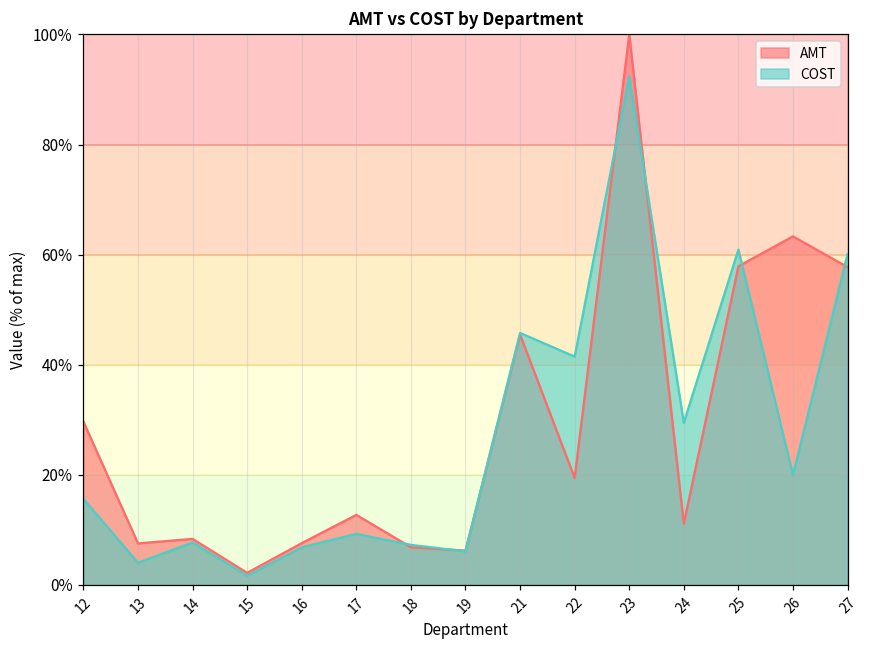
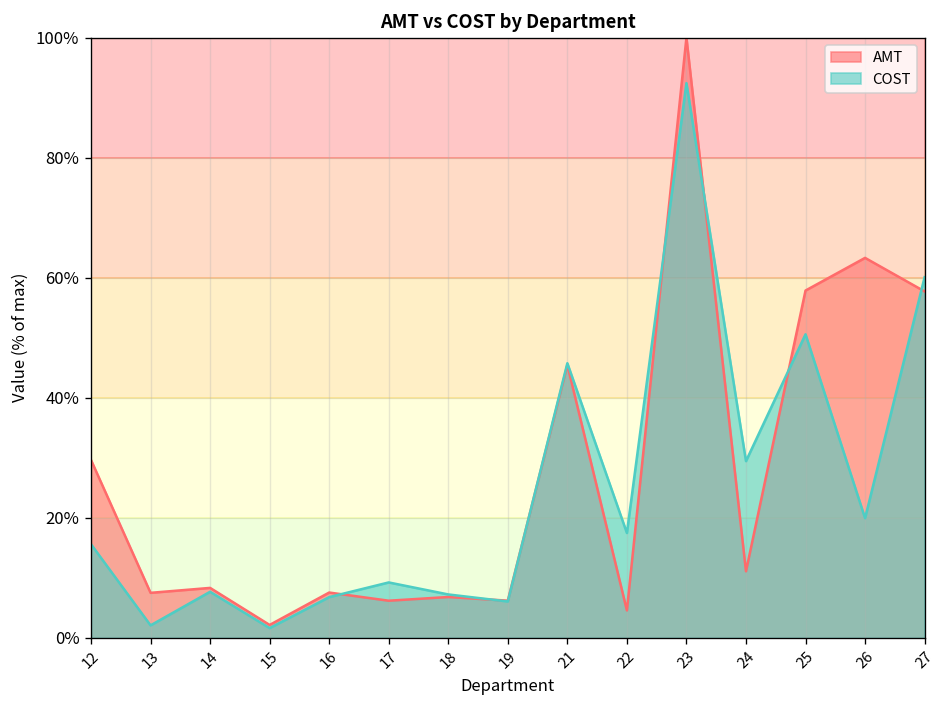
COST, 13: 4% -> 2%
AMT, 17: 13% -> 6%
AMT, 22: 19% -> 5%
COST, 22: 41% -> 17%
COST, 25: 61% -> 51%
